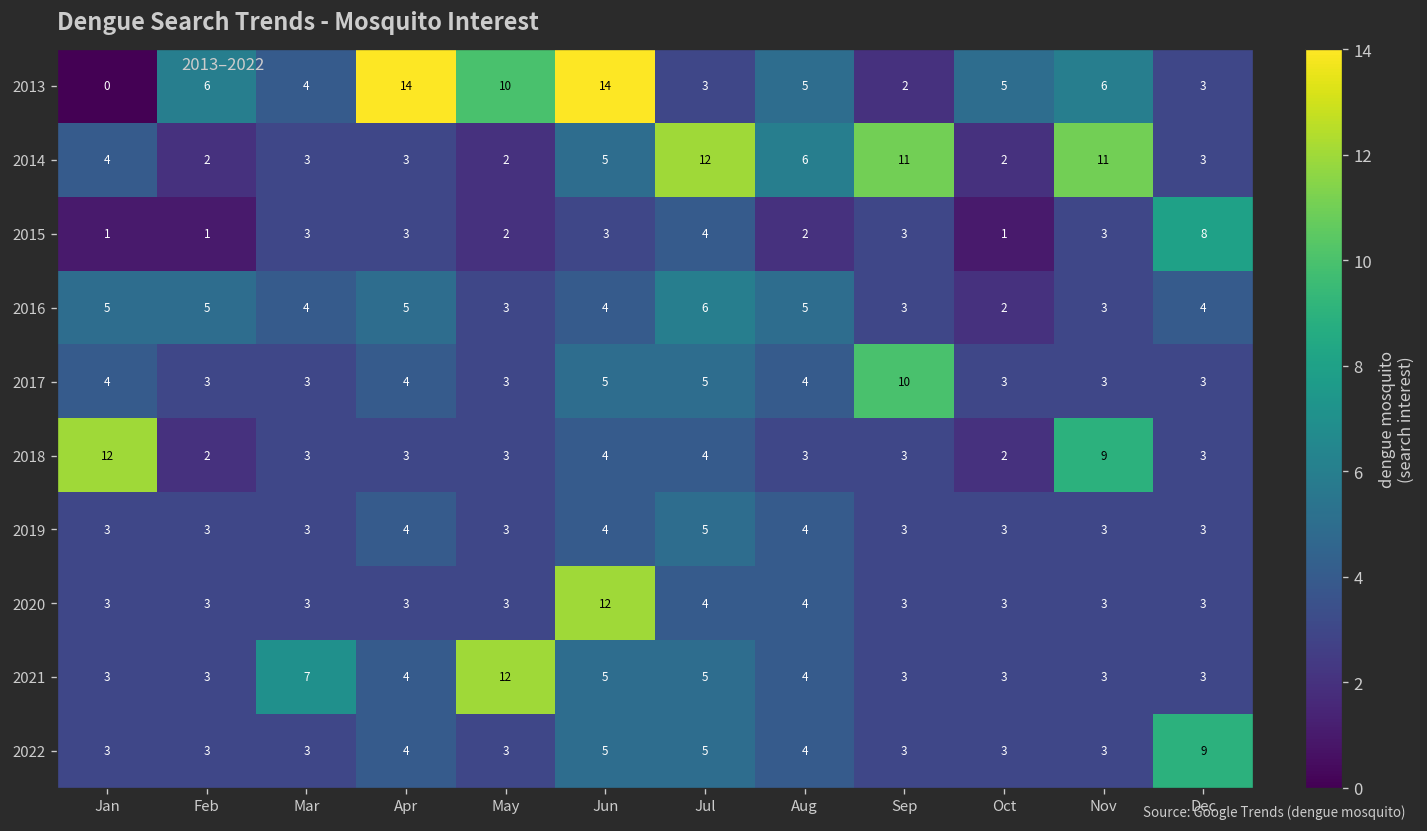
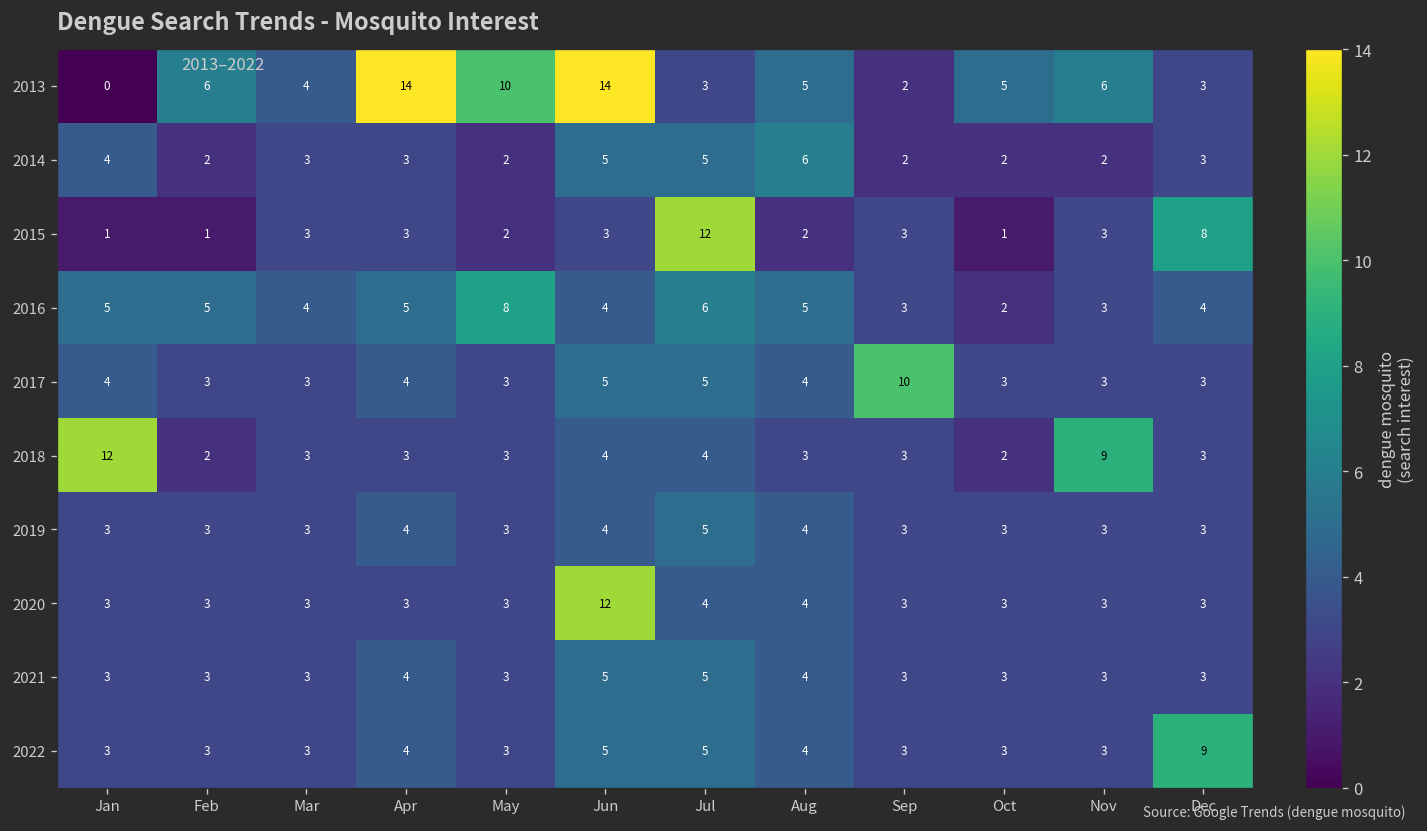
2014, Jul: 12 -> 5
2014, Sep: 11 -> 2
2014, Nov: 11 -> 2
2015, Jul: 4 -> 12
2016, May: 3 -> 8
2021, Mar: 7 -> 3
2021, May: 12 -> 3
